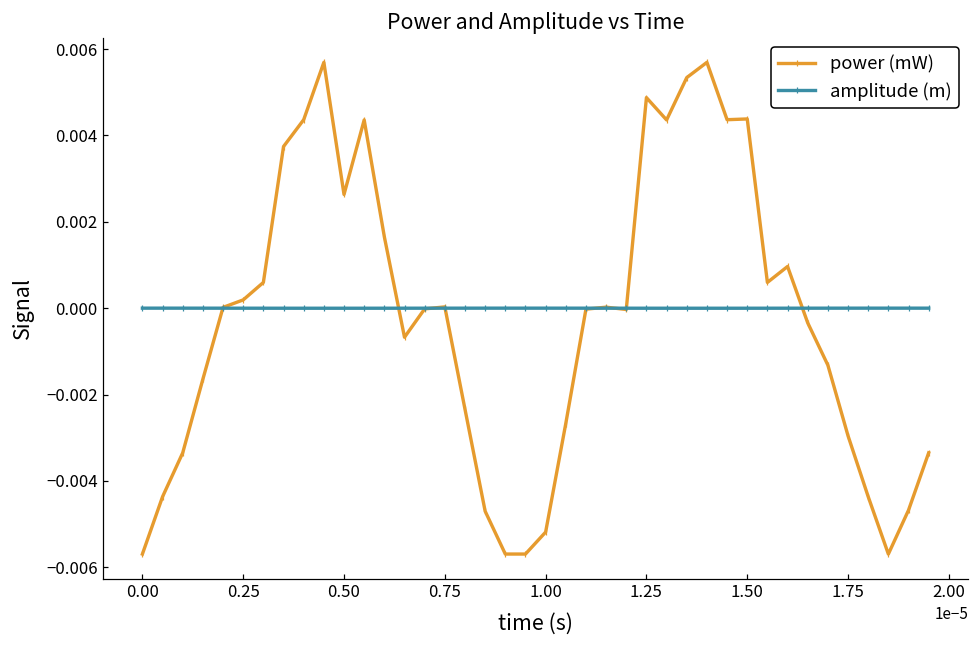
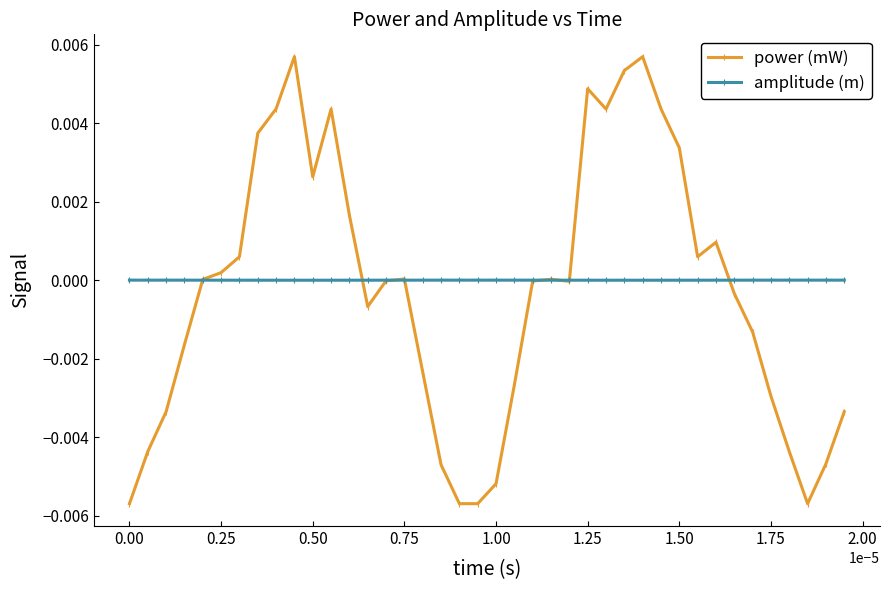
power (mW), 1.50: 0.0044 -> 0.0034
